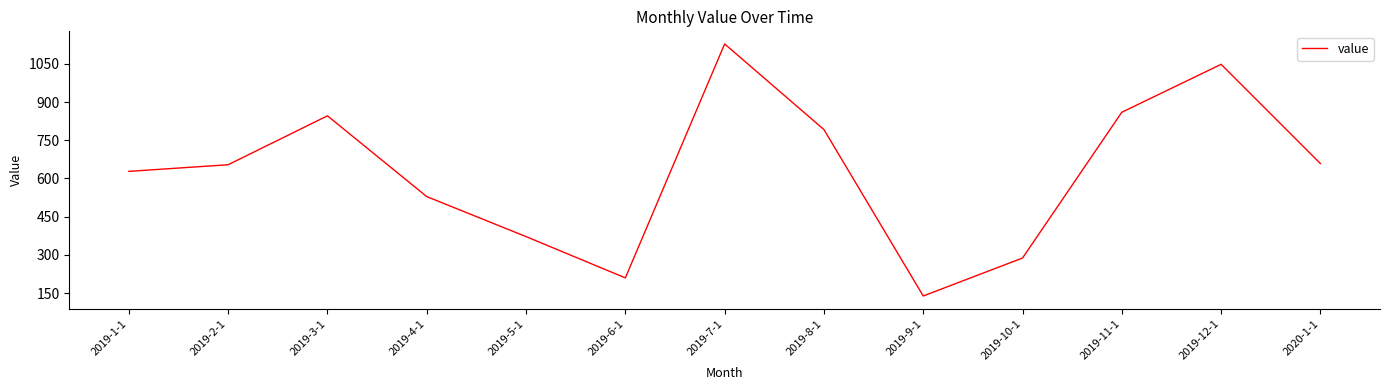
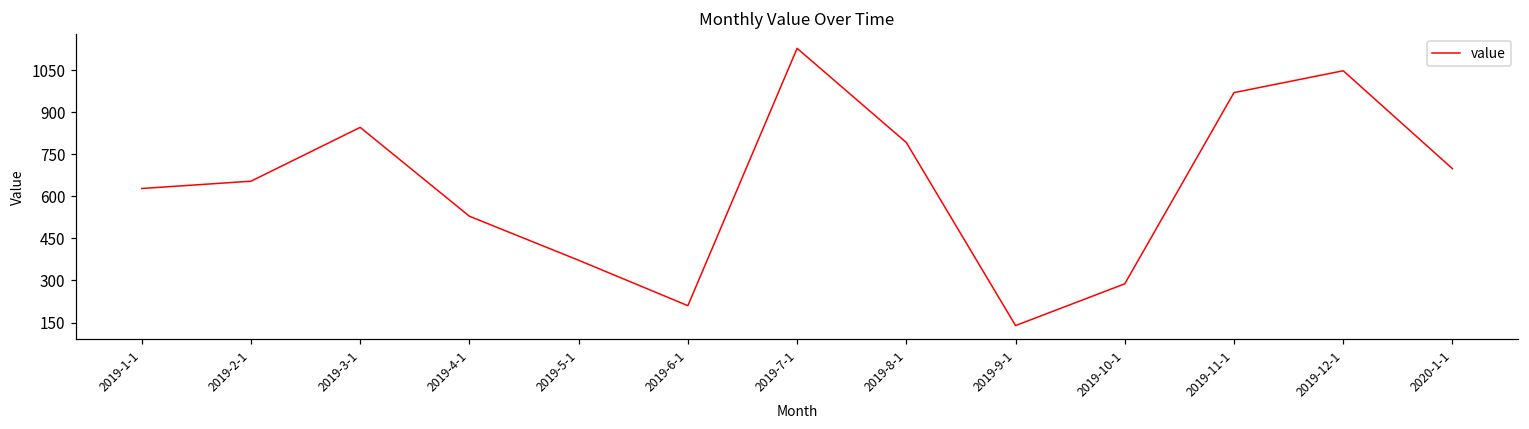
2019-11-1: 860 -> 970
2020-1-1: 660 -> 700
